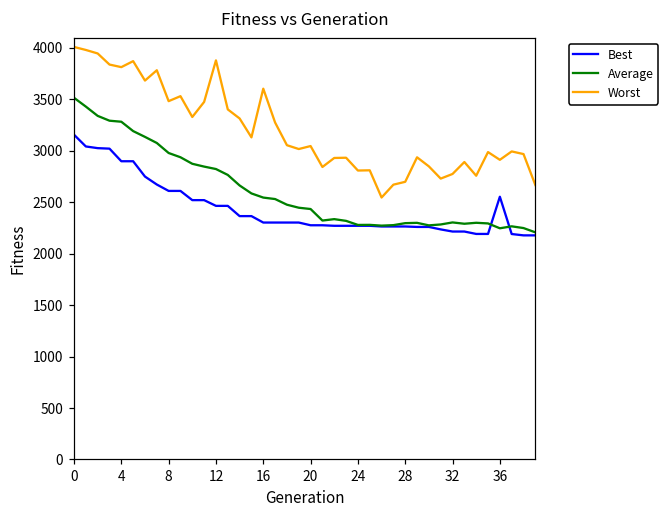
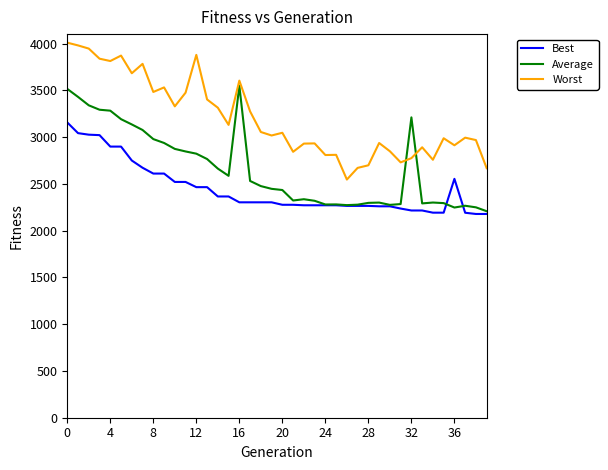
Average, 16: 2500 -> 3500
Average, 32: 2300 -> 3200
